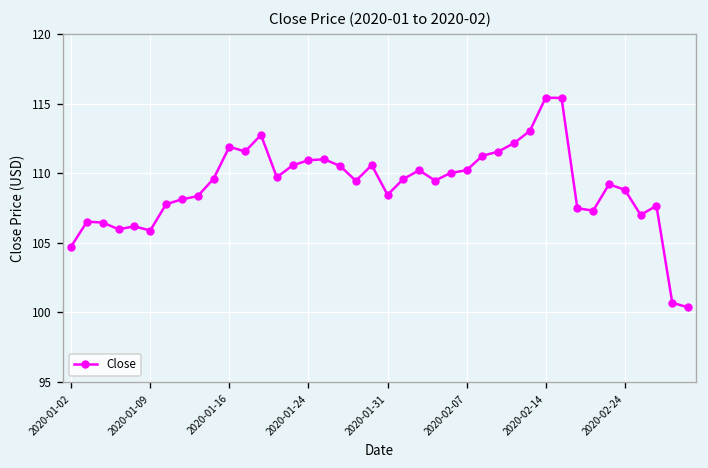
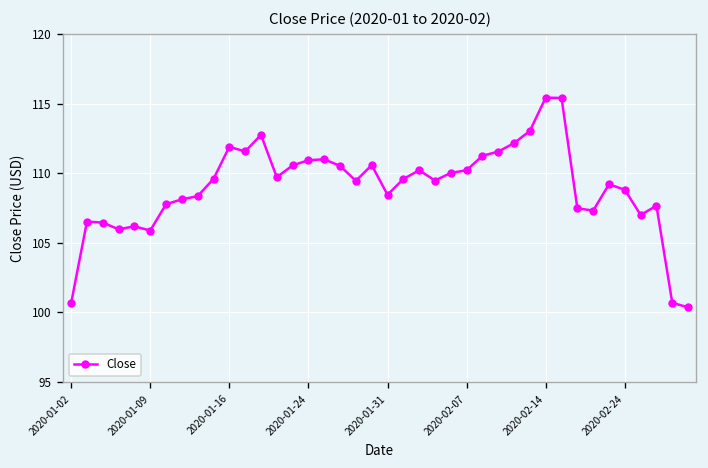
2020-01-02: 104.7 -> 100.7
